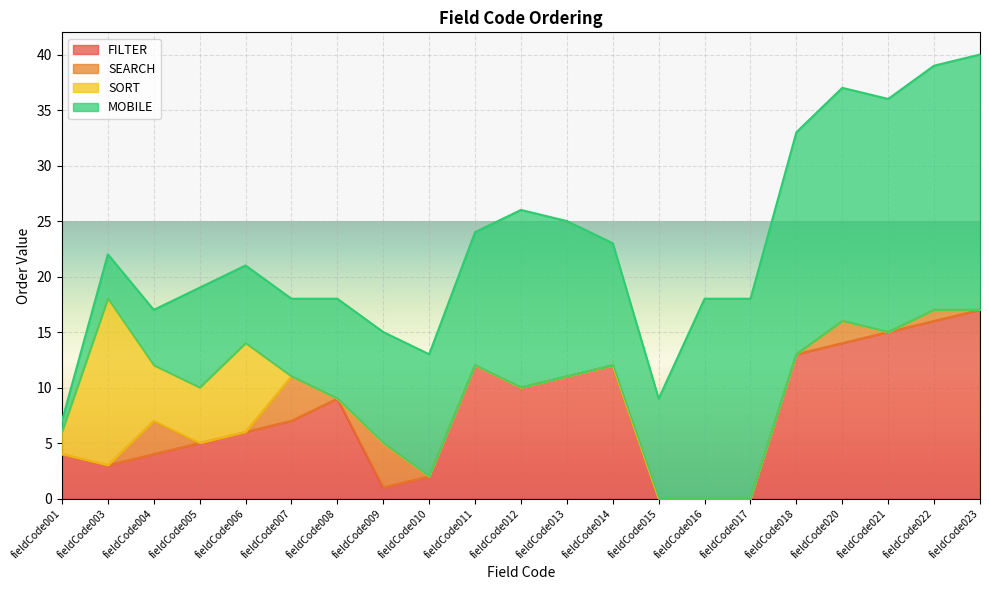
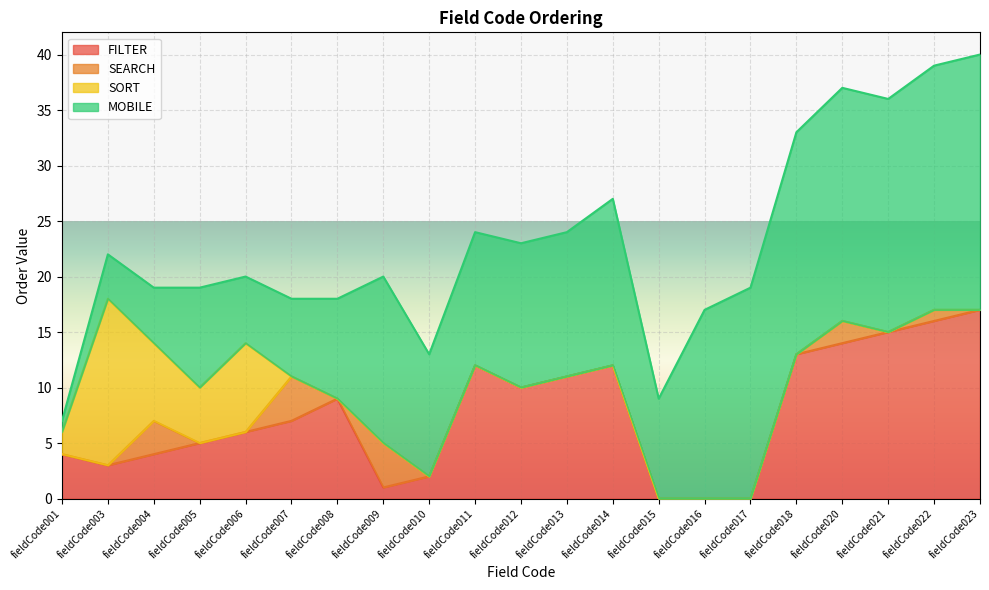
SORT, fieldCode004: 5 -> 7
MOBILE, fieldCode006: 7 -> 6
MOBILE, fieldCode009: 10 -> 15
MOBILE, fieldCode012: 16 -> 13
MOBILE, fieldCode013: 14 -> 13
MOBILE, fieldCode014: 11 -> 15
MOBILE, fieldCode016: 18 -> 17
MOBILE, fieldCode017: 18 -> 19
